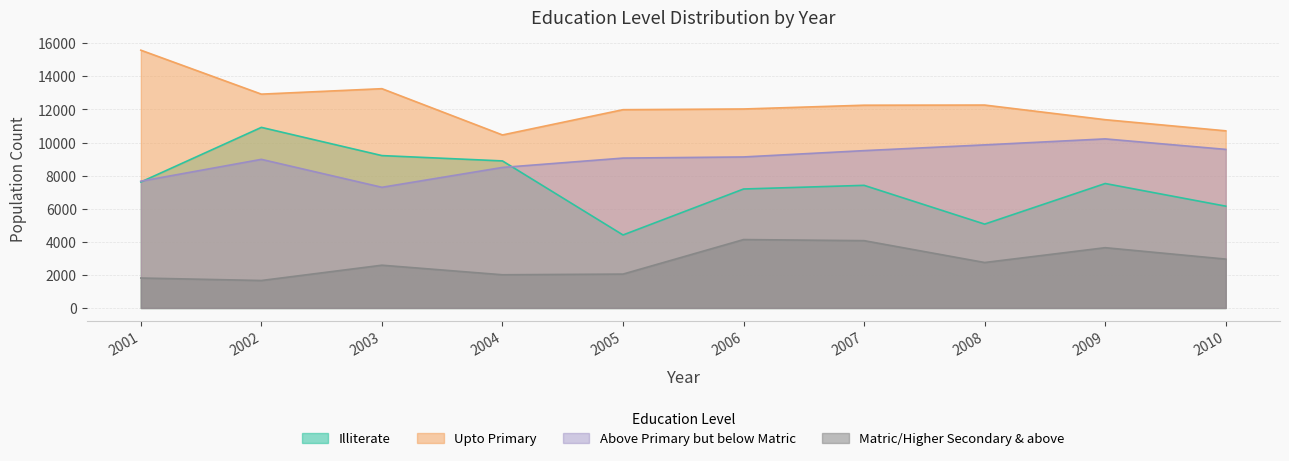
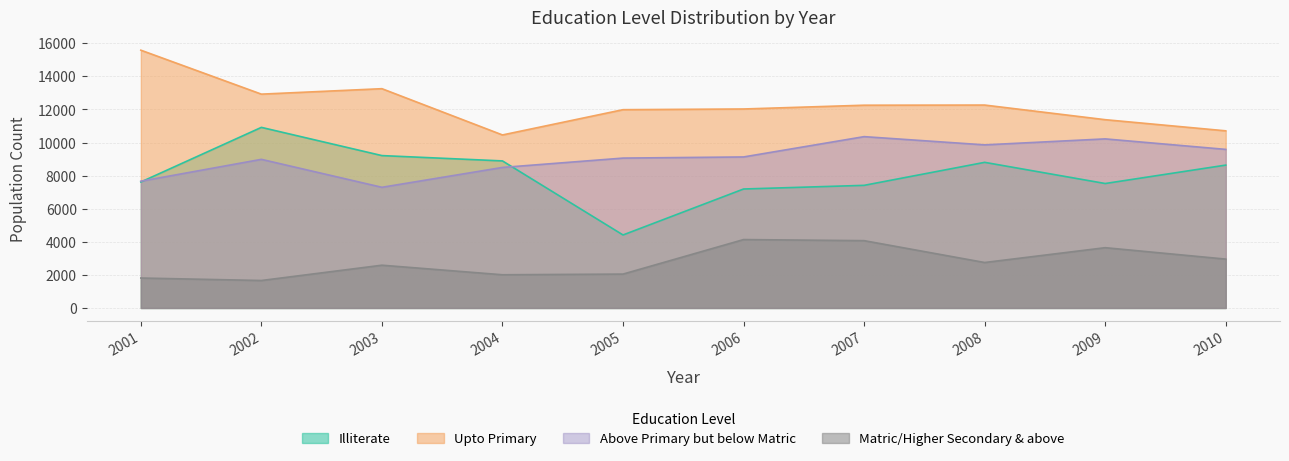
Above Primary but below Matric, 2007: 9500 -> 10400
Illiterate, 2008: 5100 -> 8800
Illiterate, 2010: 6200 -> 8600
